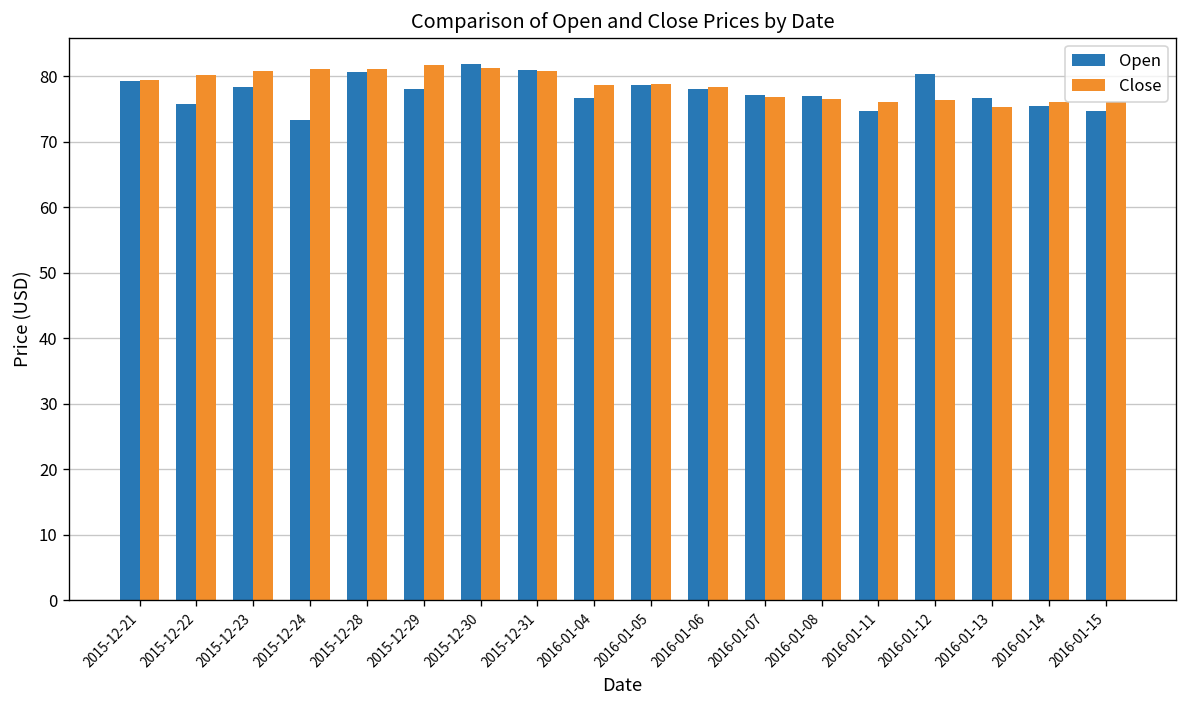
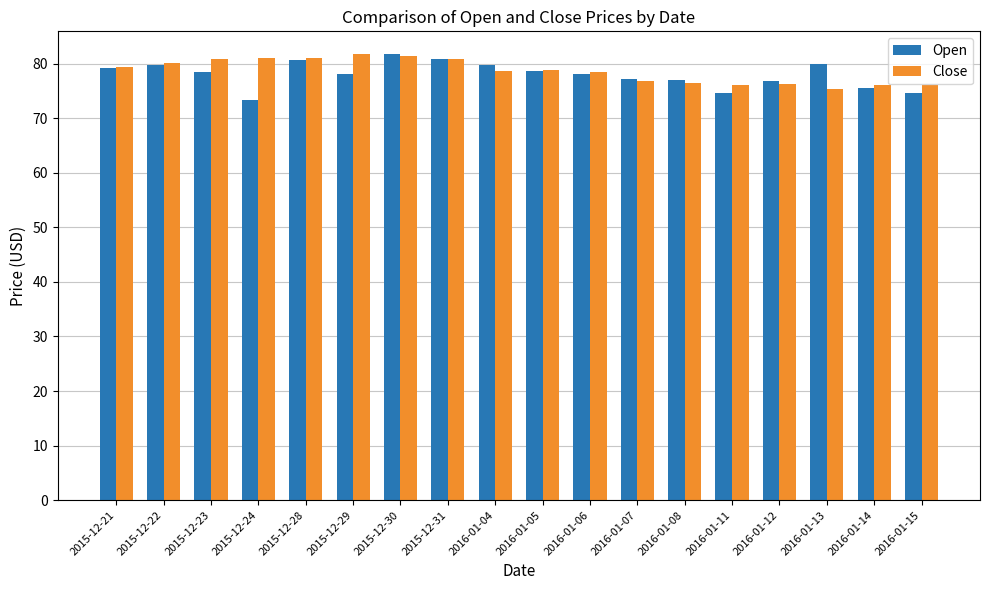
Open, 2015-12-22: 76 -> 80
Open, 2016-01-04: 77 -> 80
Open, 2016-01-12: 80 -> 77
Open, 2016-01-13: 77 -> 80
